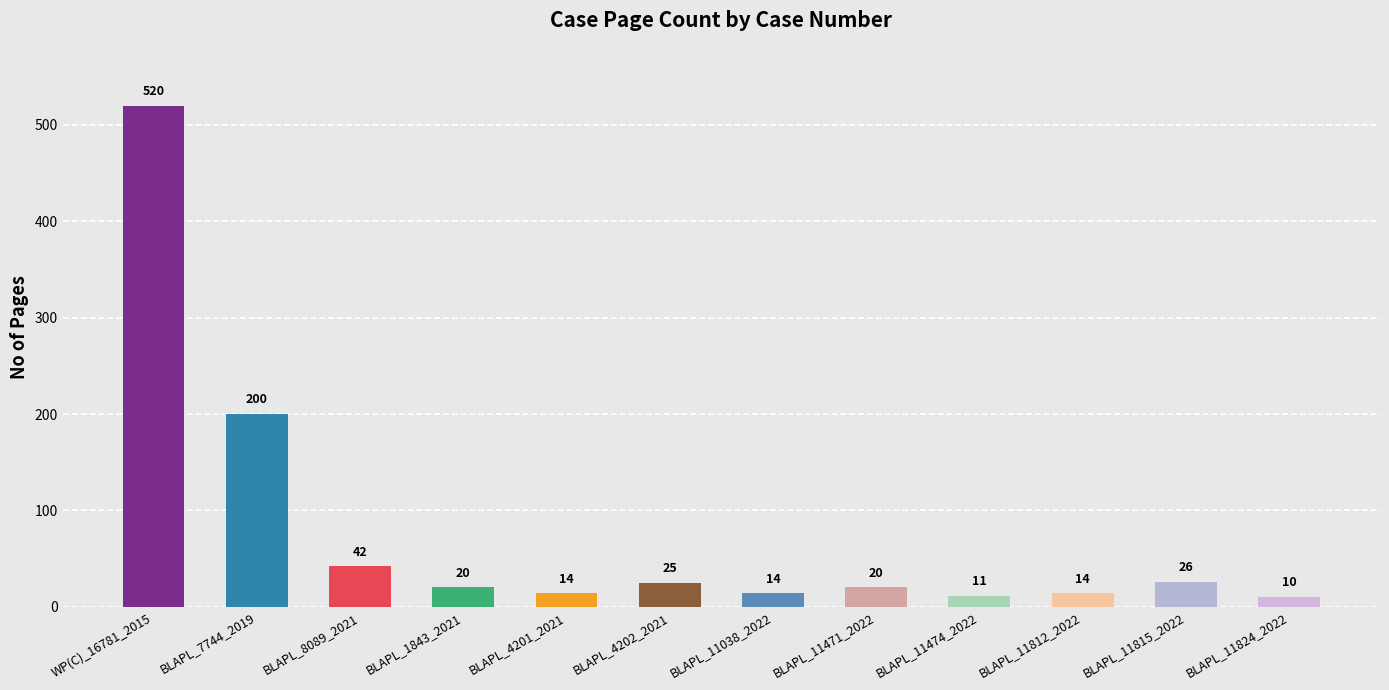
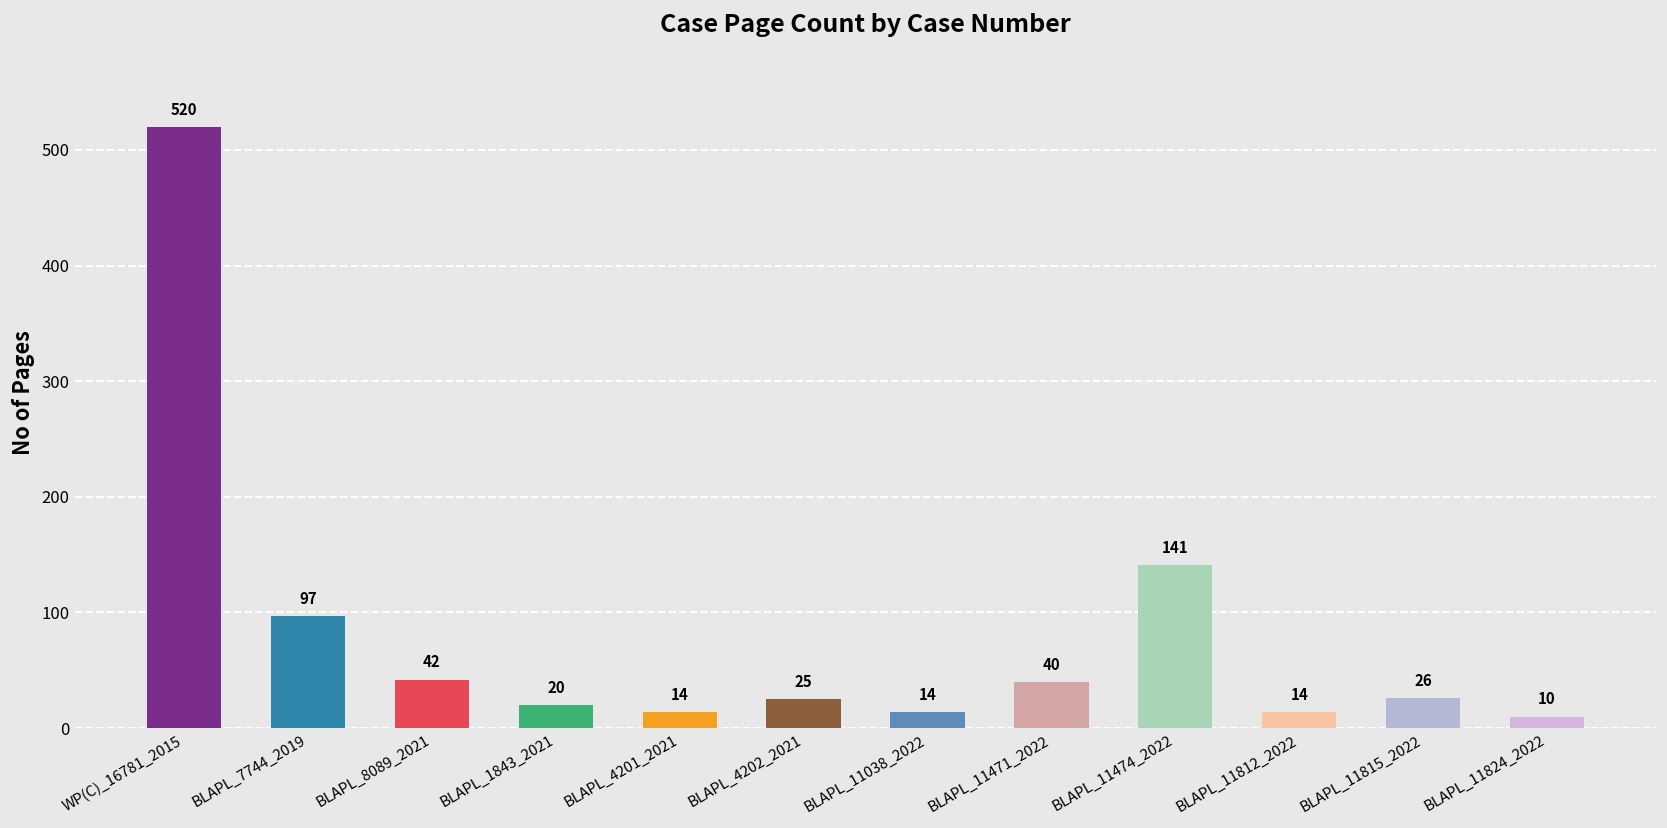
BLAPL_7744_2019: 200 -> 97
BLAPL_11471_2022: 20 -> 40
BLAPL_11474_2022: 11 -> 141
